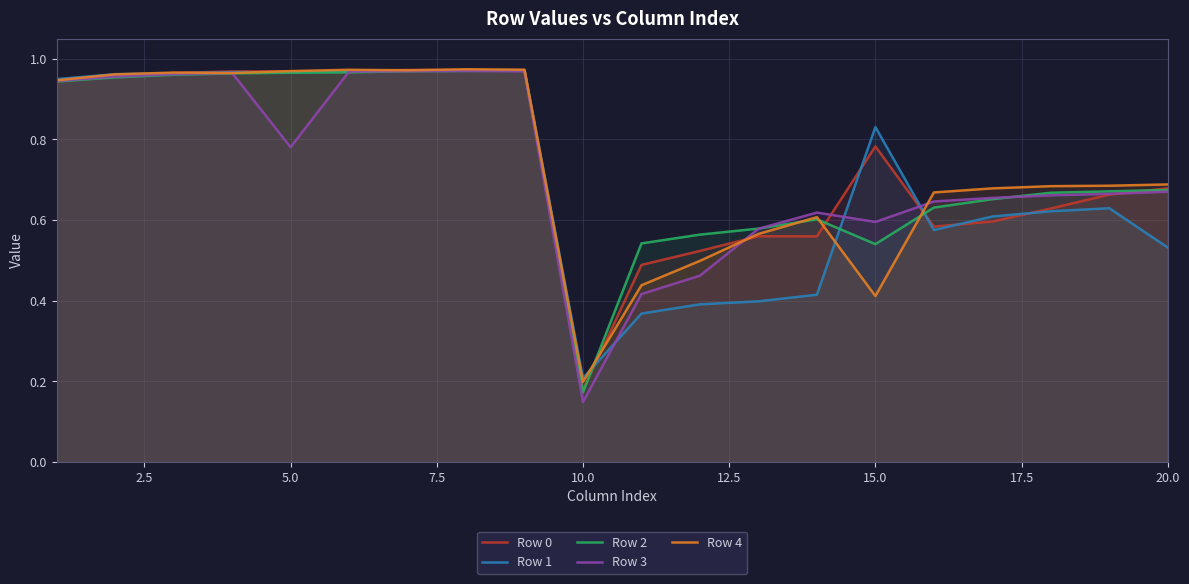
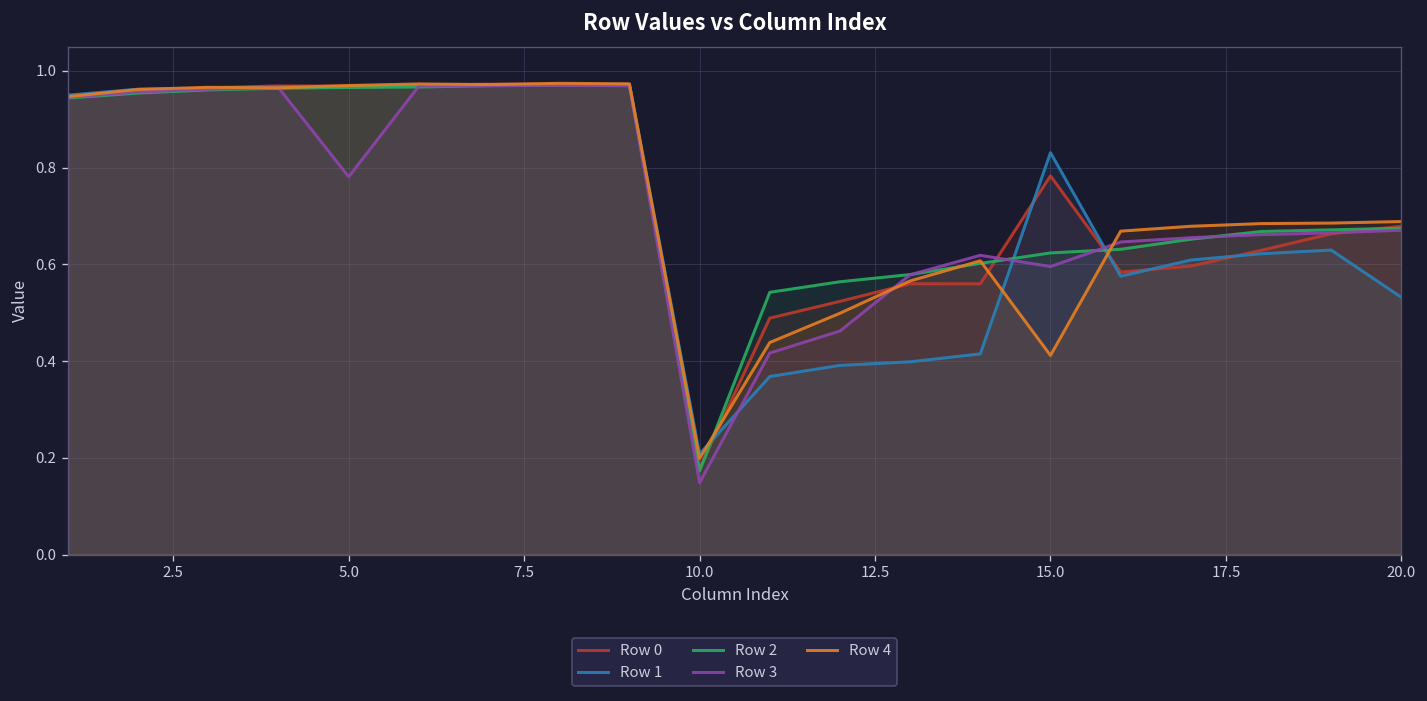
Row 2, 15.0: 0.54 -> 0.62
